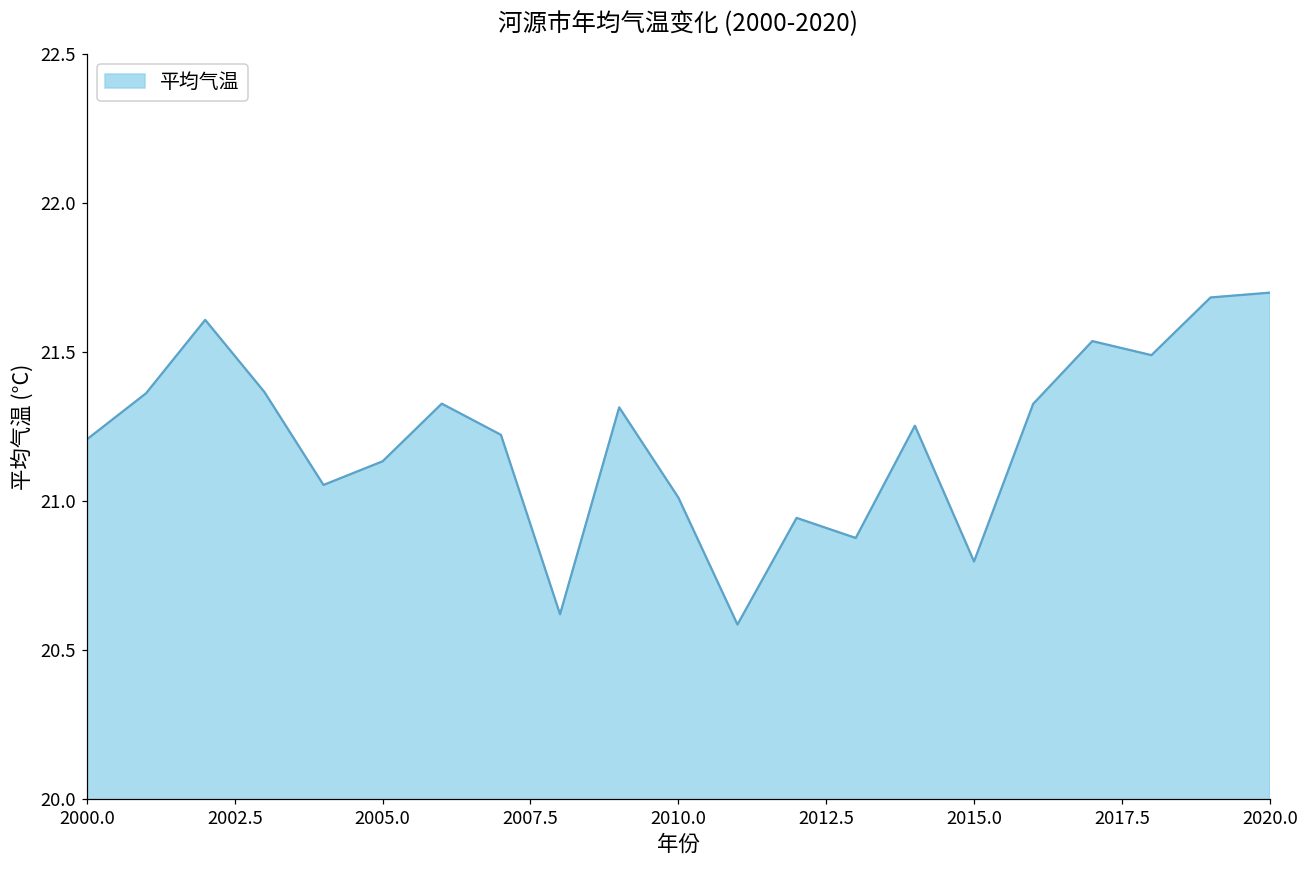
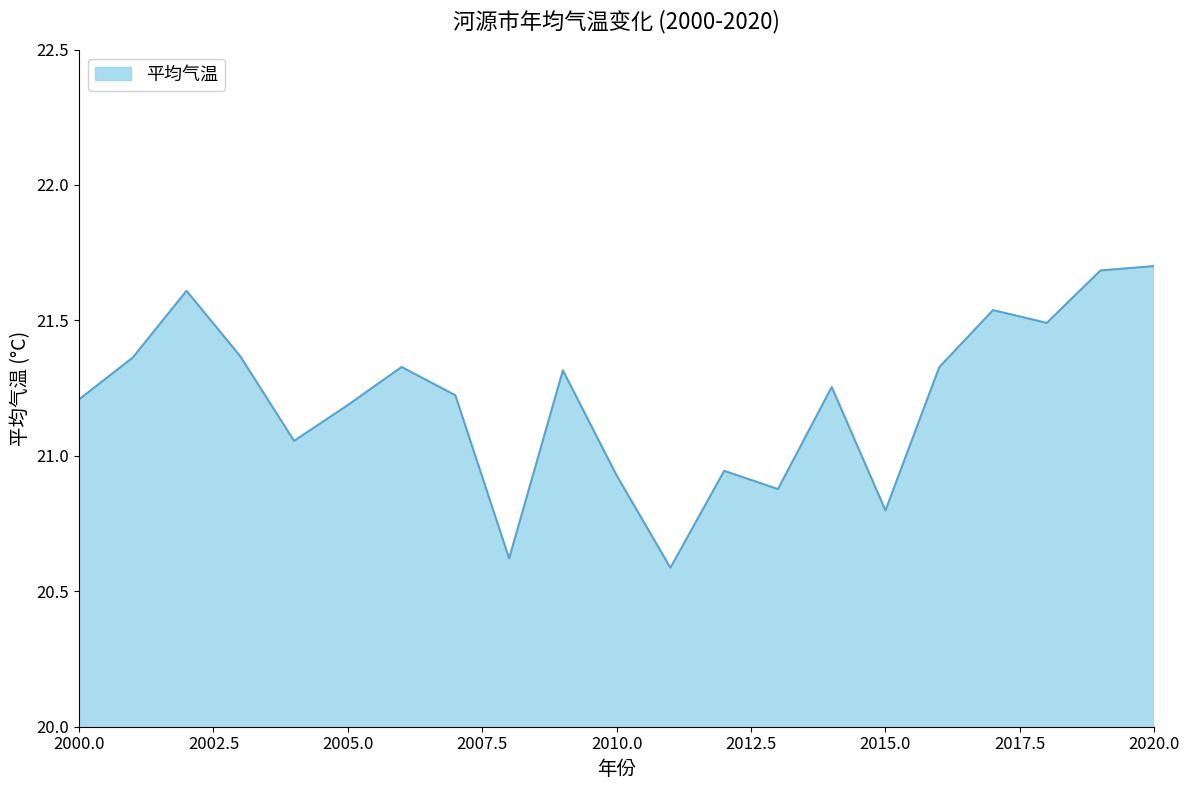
2005.0: 21.13 -> 21.19
2010.0: 21.01 -> 20.93
